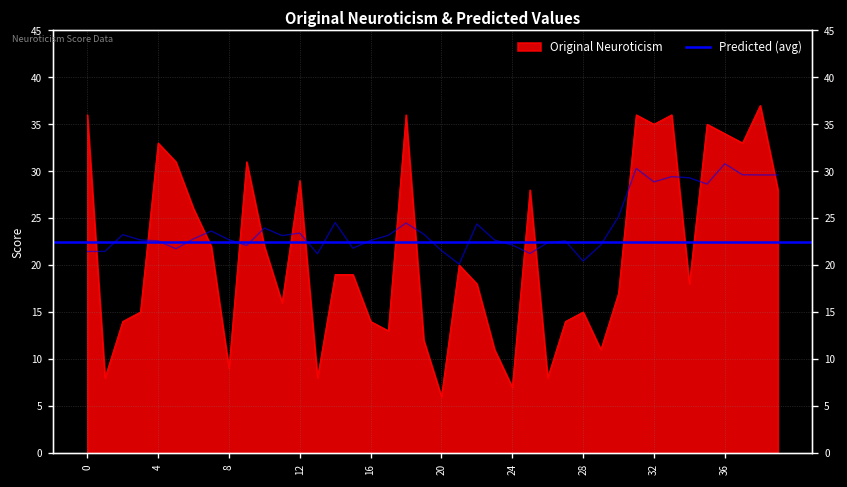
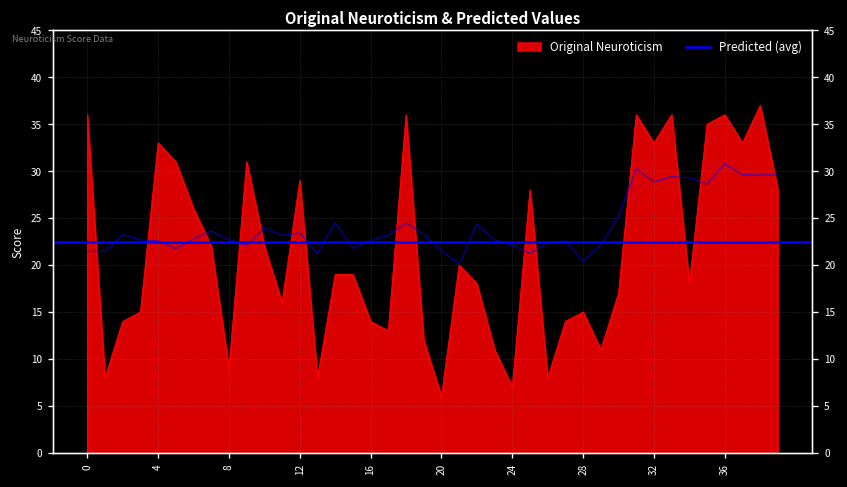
Original Neuroticism, 32: 35 -> 33
Original Neuroticism, 36: 34 -> 36
